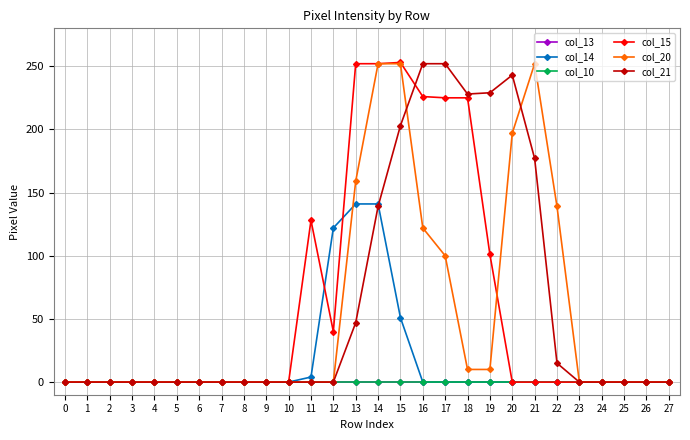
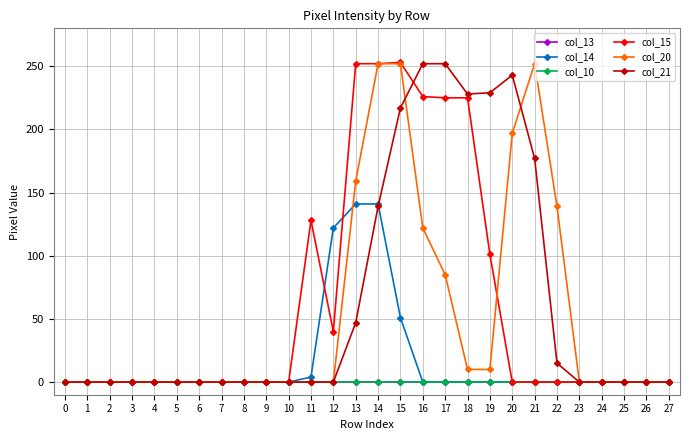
col_21, 15: 203 -> 217
col_20, 17: 100 -> 85
